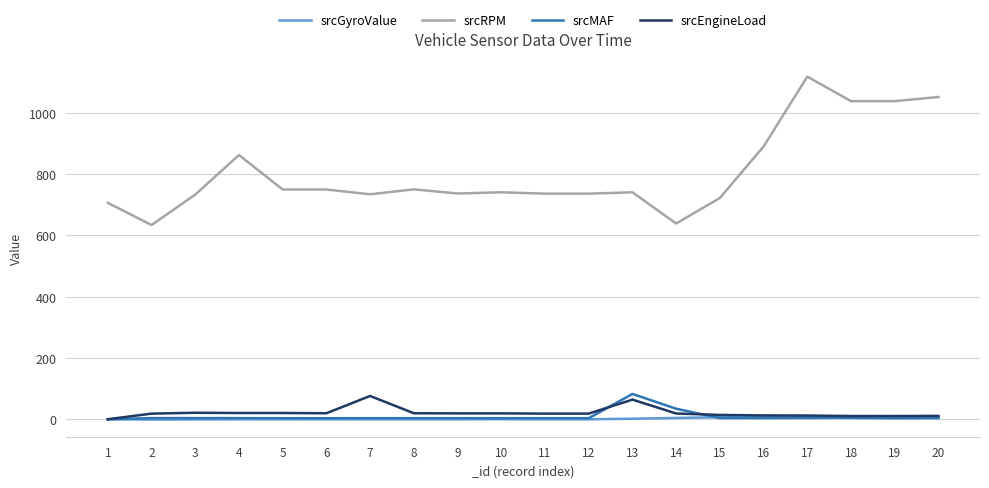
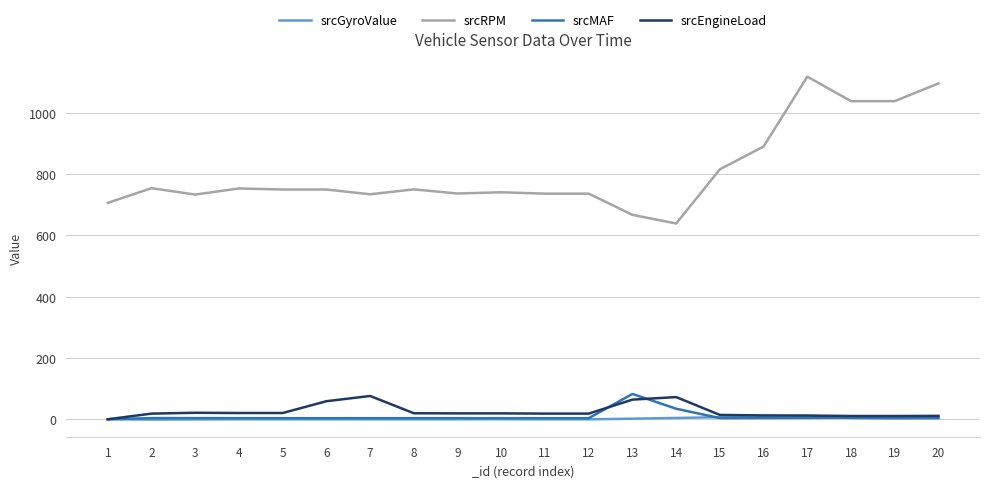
srcRPM, 2: 630 -> 750
srcRPM, 4: 860 -> 750
srcEngineLoad, 6: 20 -> 60
srcRPM, 13: 740 -> 670
srcEngineLoad, 14: 20 -> 70
srcRPM, 15: 720 -> 820
srcRPM, 20: 1050 -> 1100
